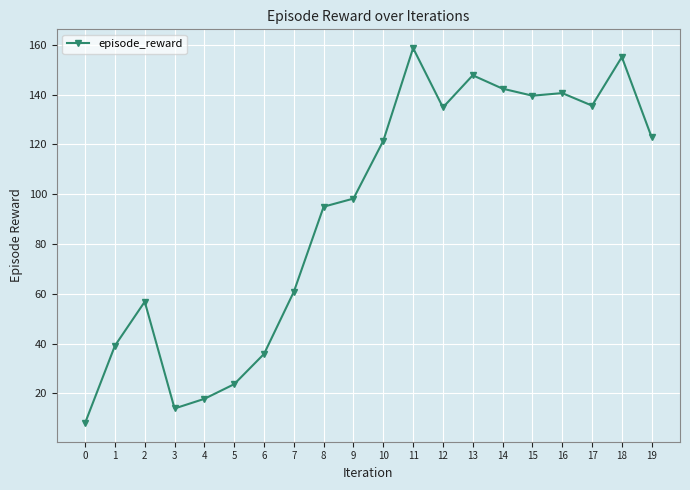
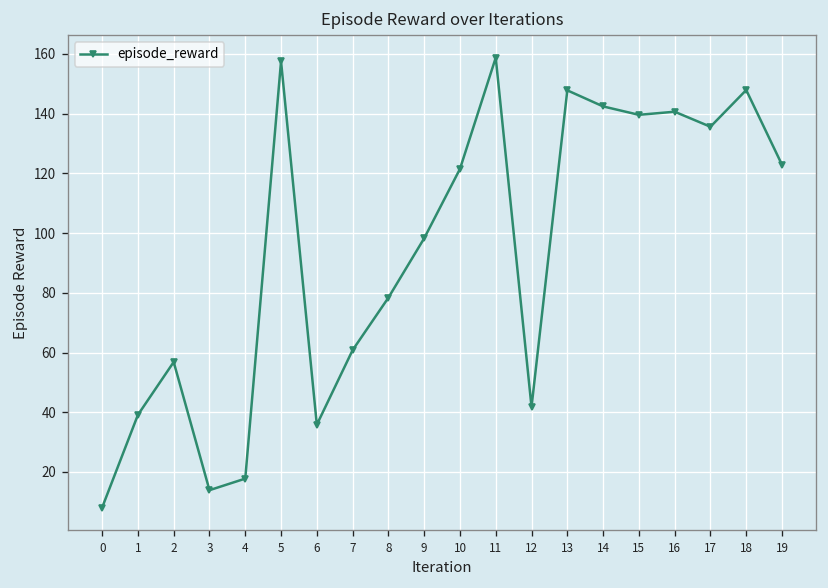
5: 24 -> 158
8: 95 -> 78
12: 135 -> 42
18: 155 -> 148
